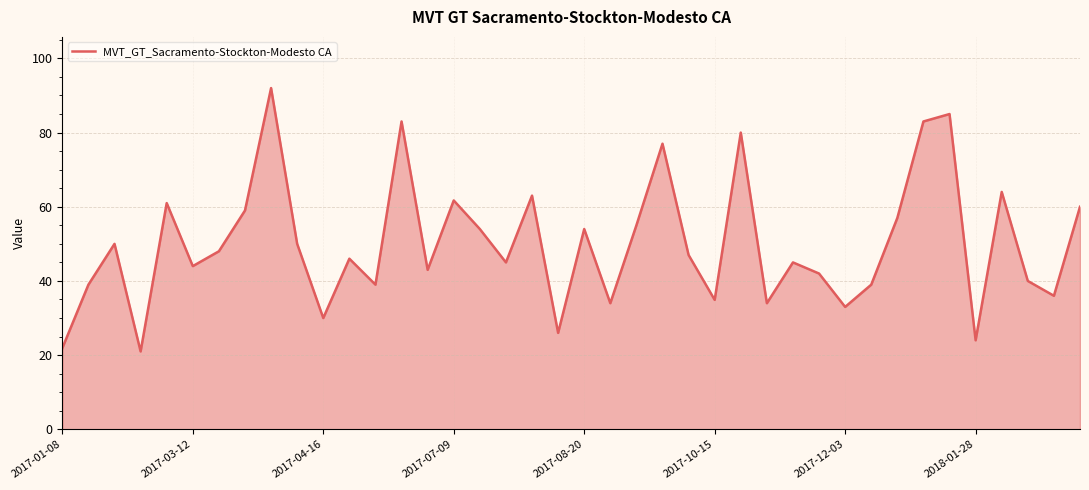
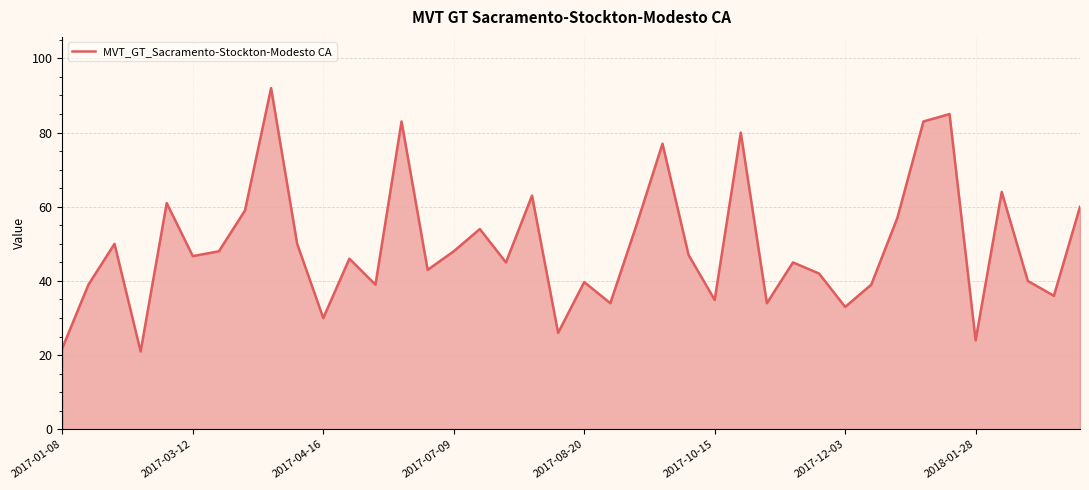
2017-03-12: 44 -> 47
2017-07-09: 62 -> 48
2017-08-20: 54 -> 40
